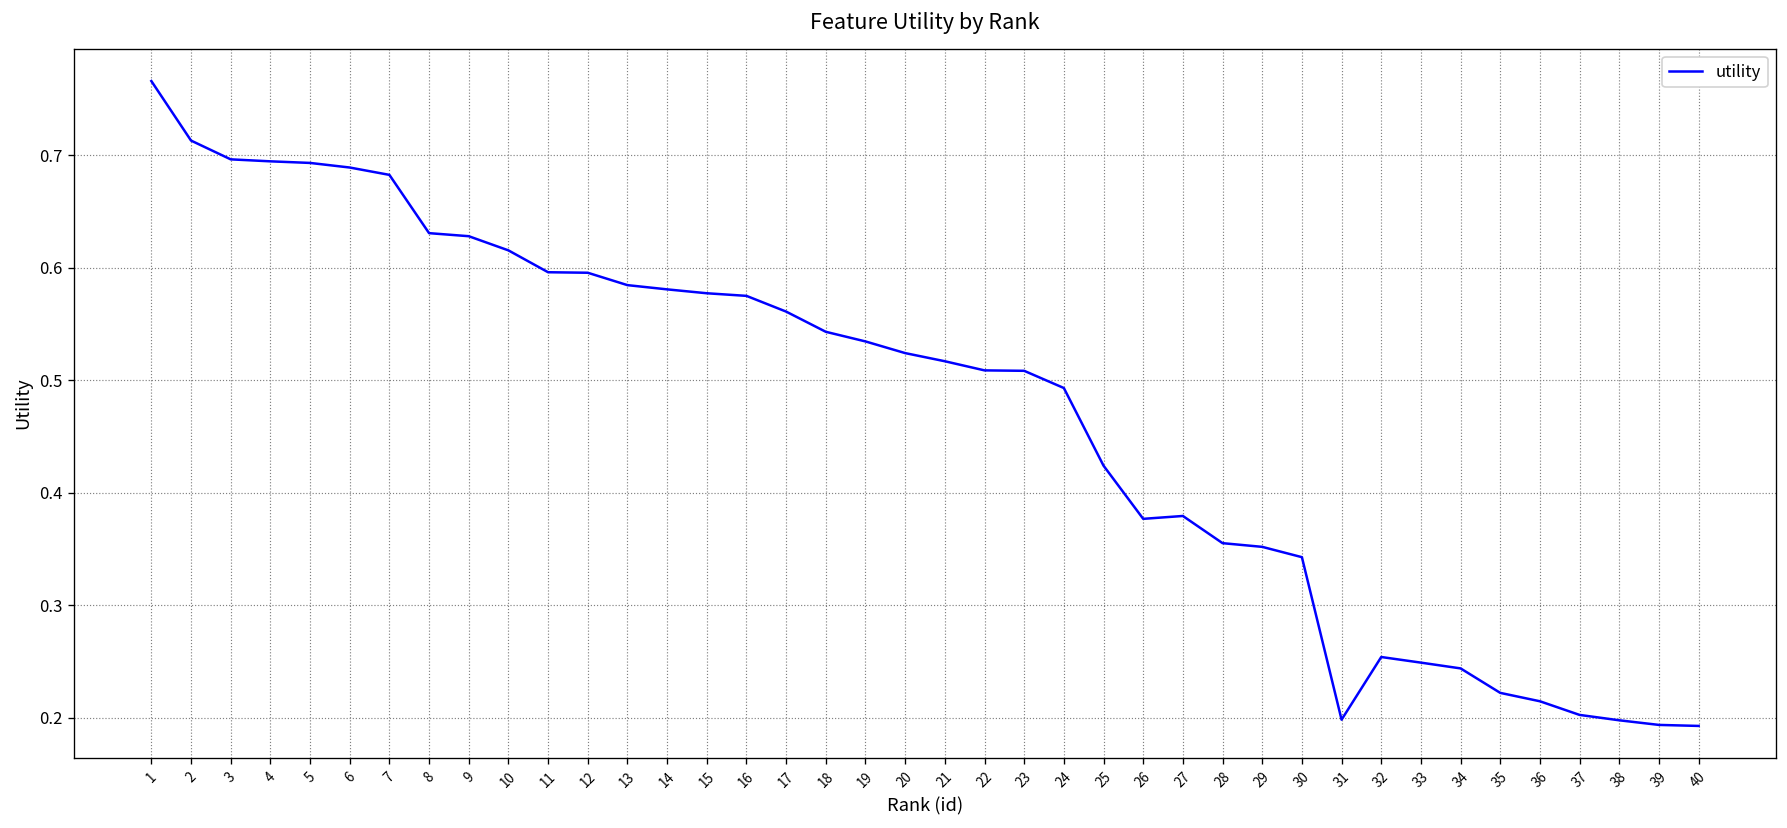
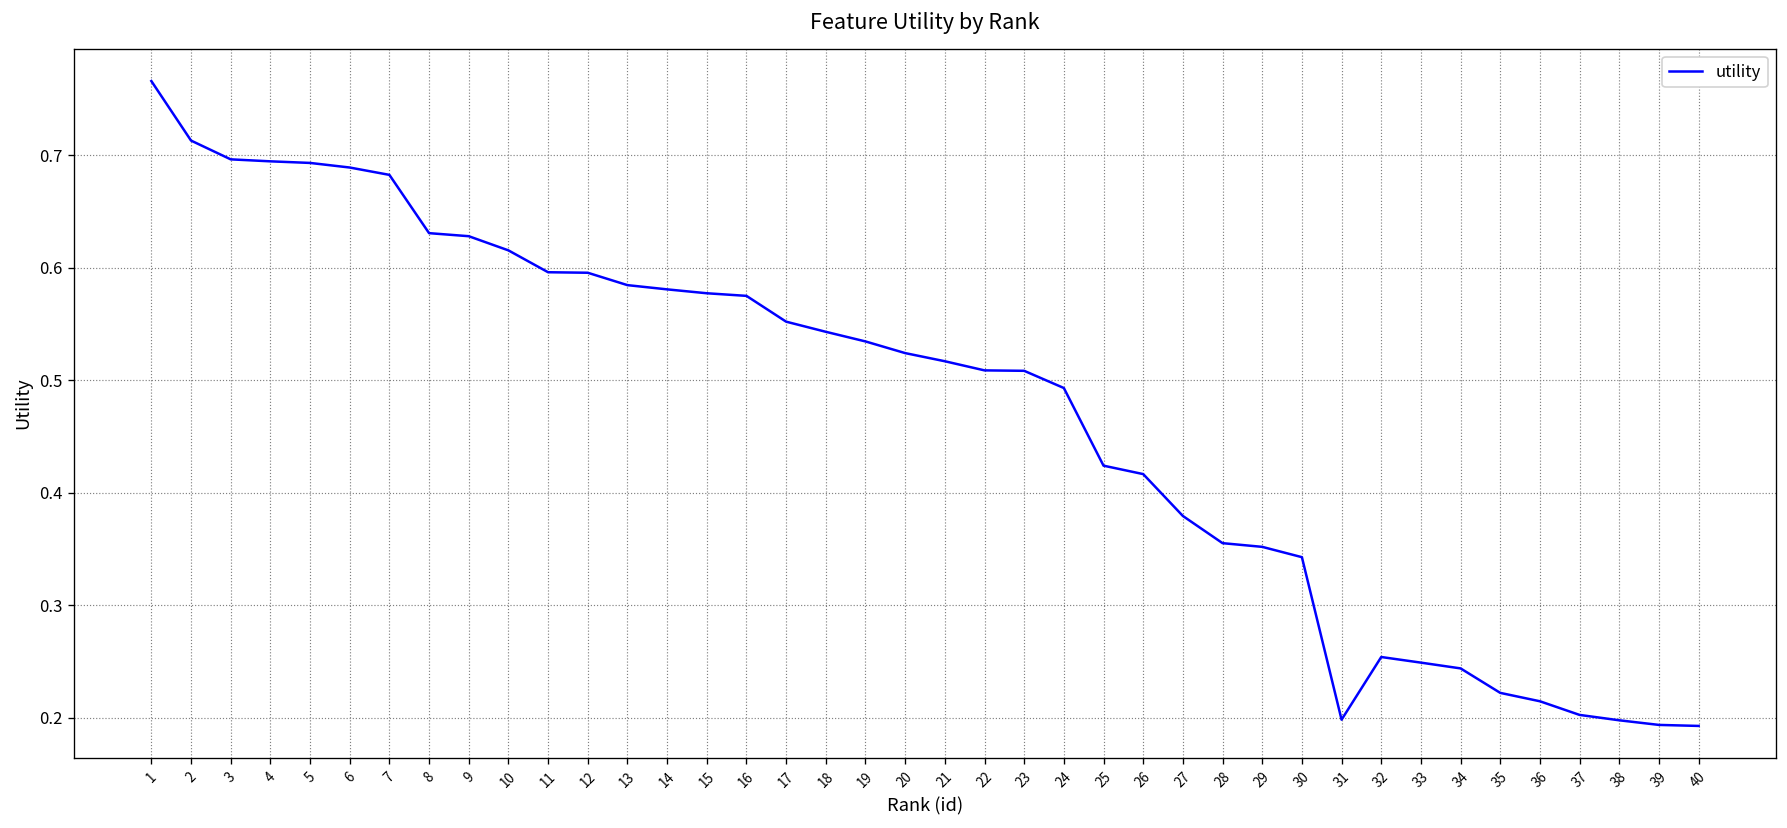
17: 0.56 -> 0.55
26: 0.38 -> 0.42
